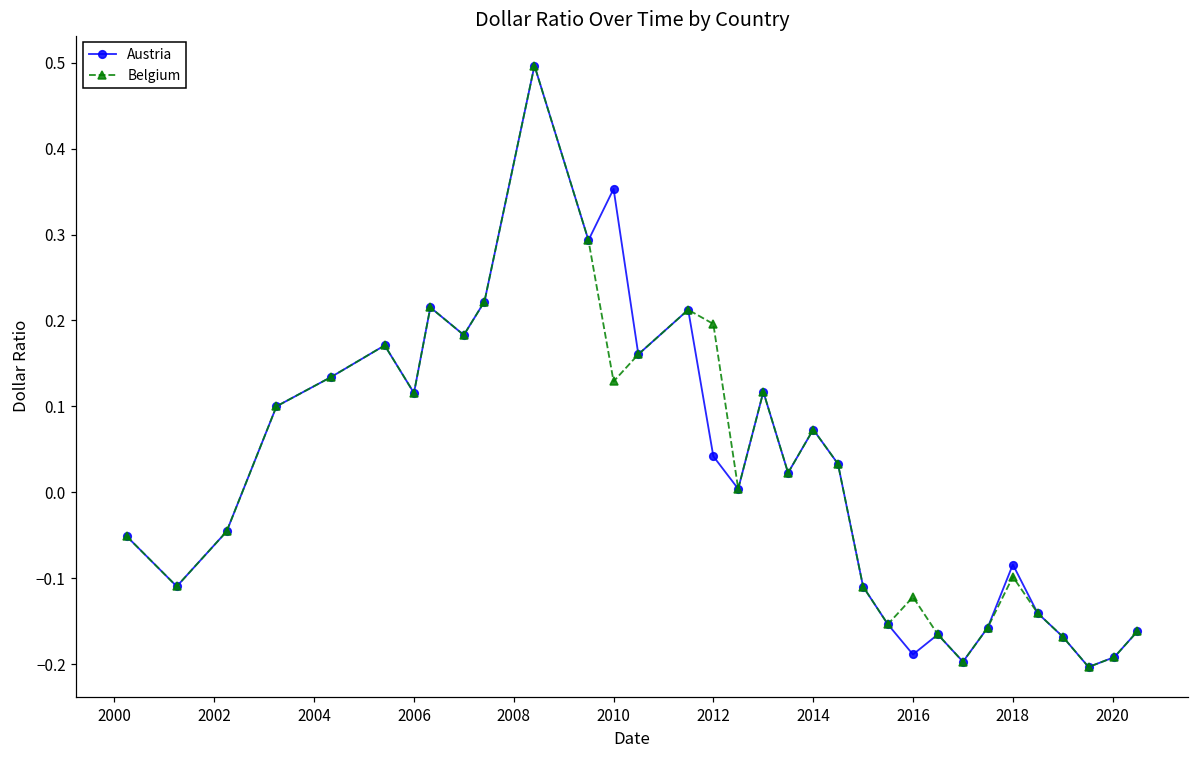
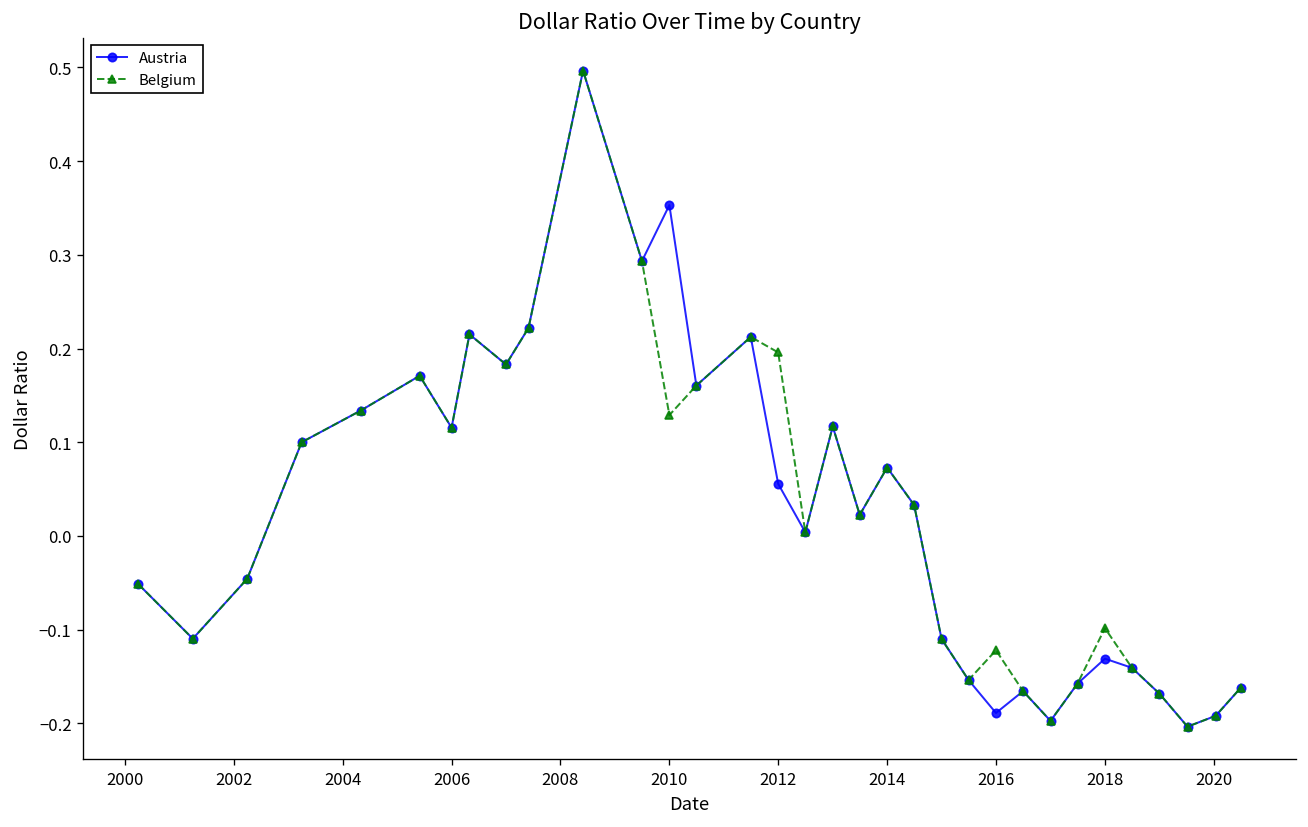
Austria, 2012: 0.04 -> 0.06
Austria, 2018: -0.08 -> -0.13
